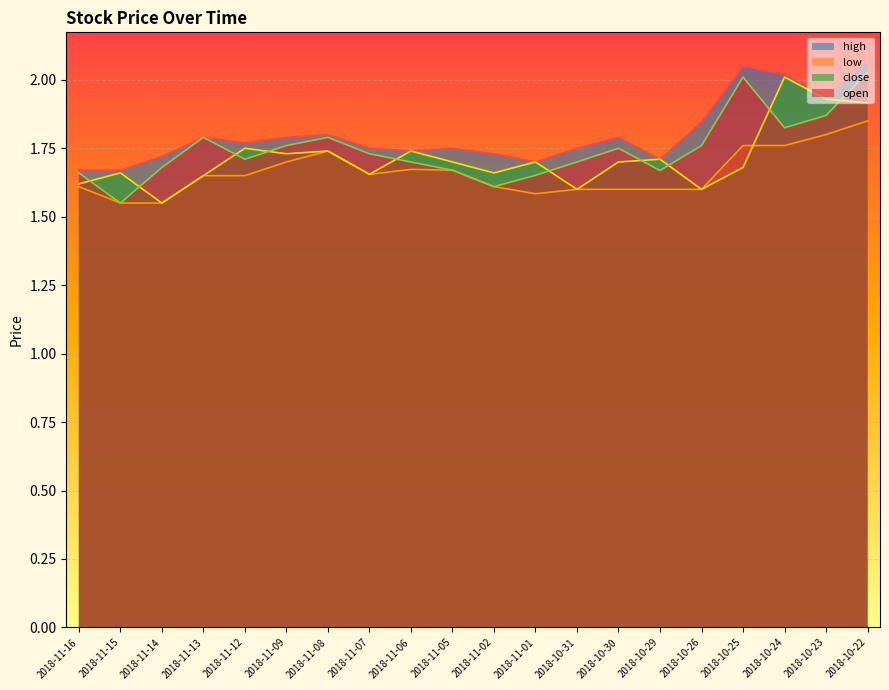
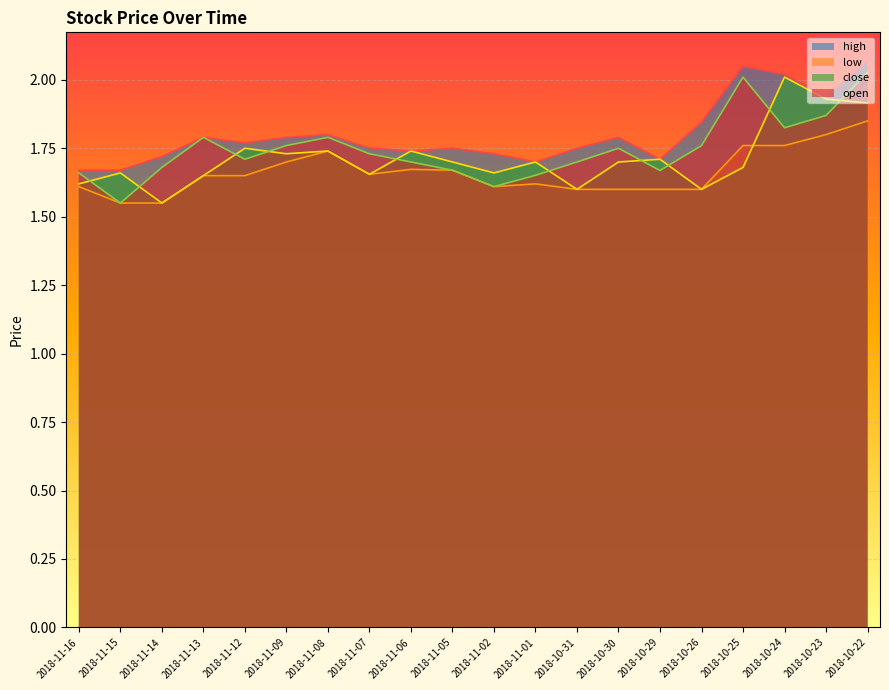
low, 2018-11-01: 1.58 -> 1.62
